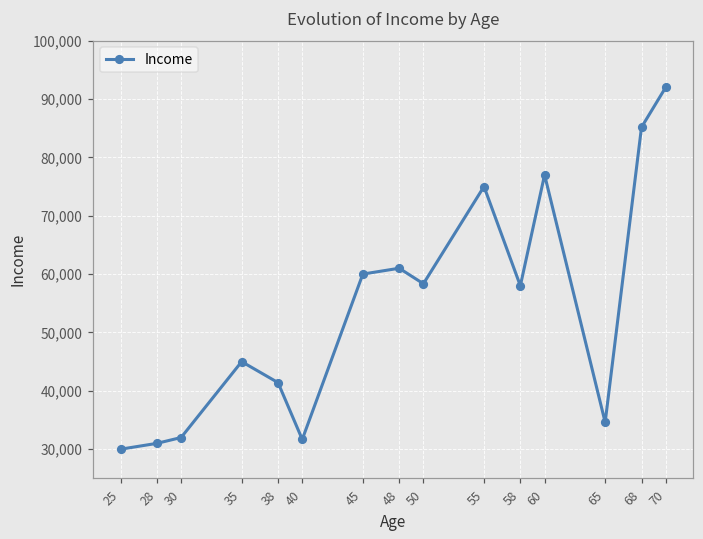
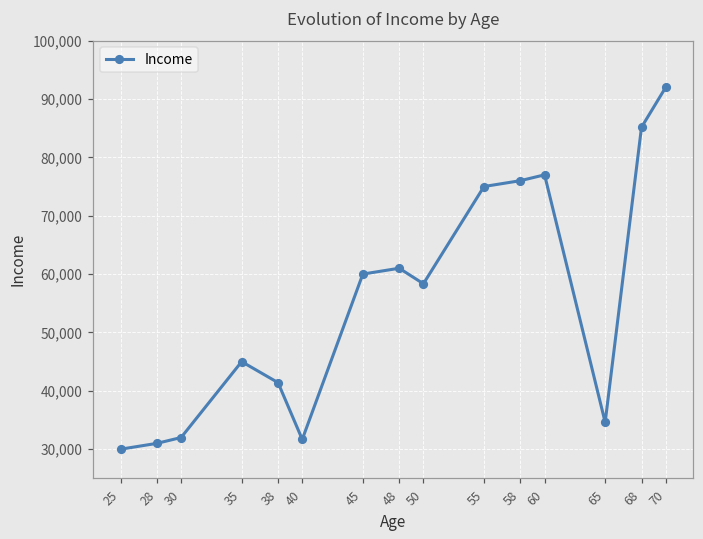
58: 58,000 -> 76,000
